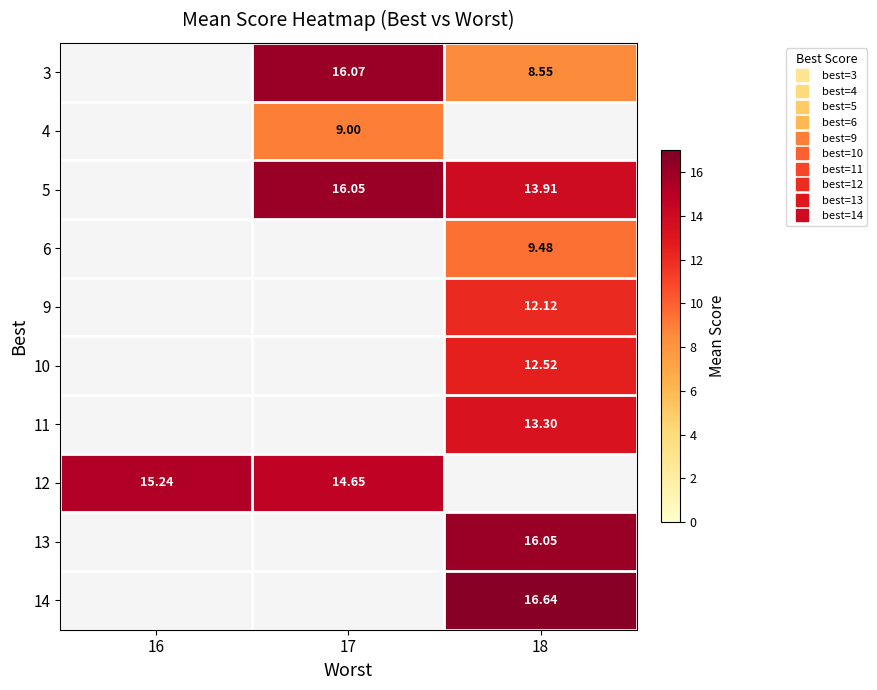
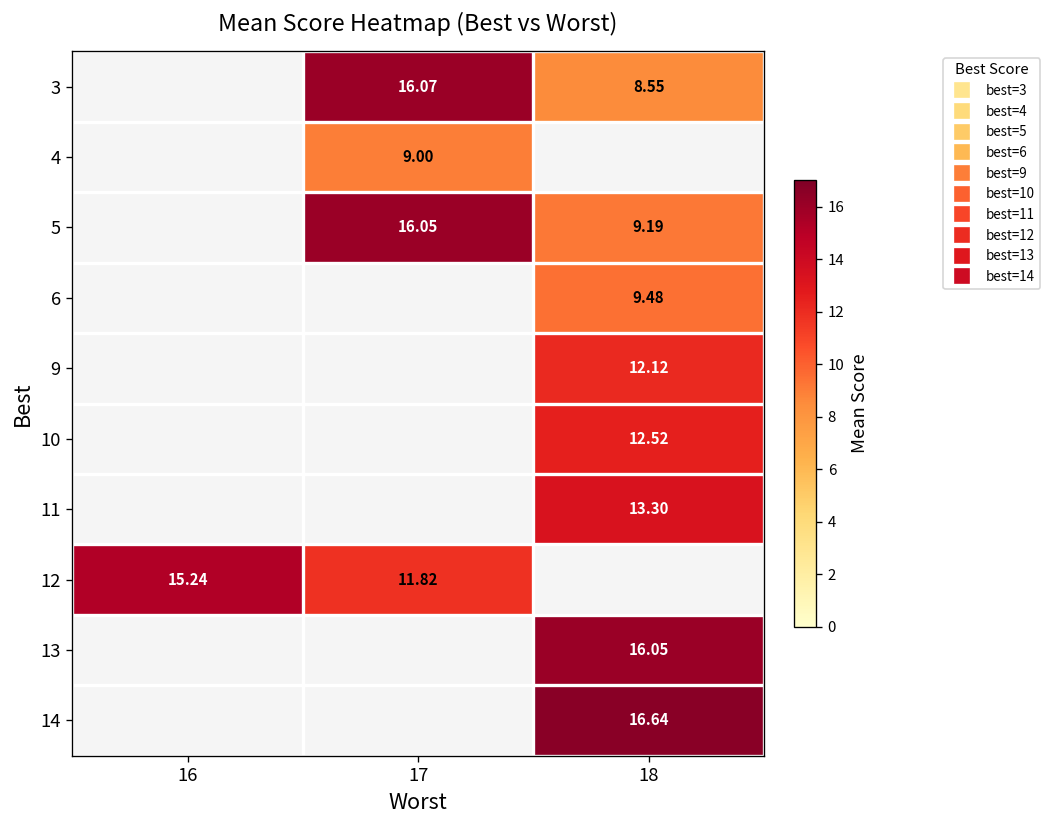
5, 18: 13.91 -> 9.19
12, 17: 14.65 -> 11.82
